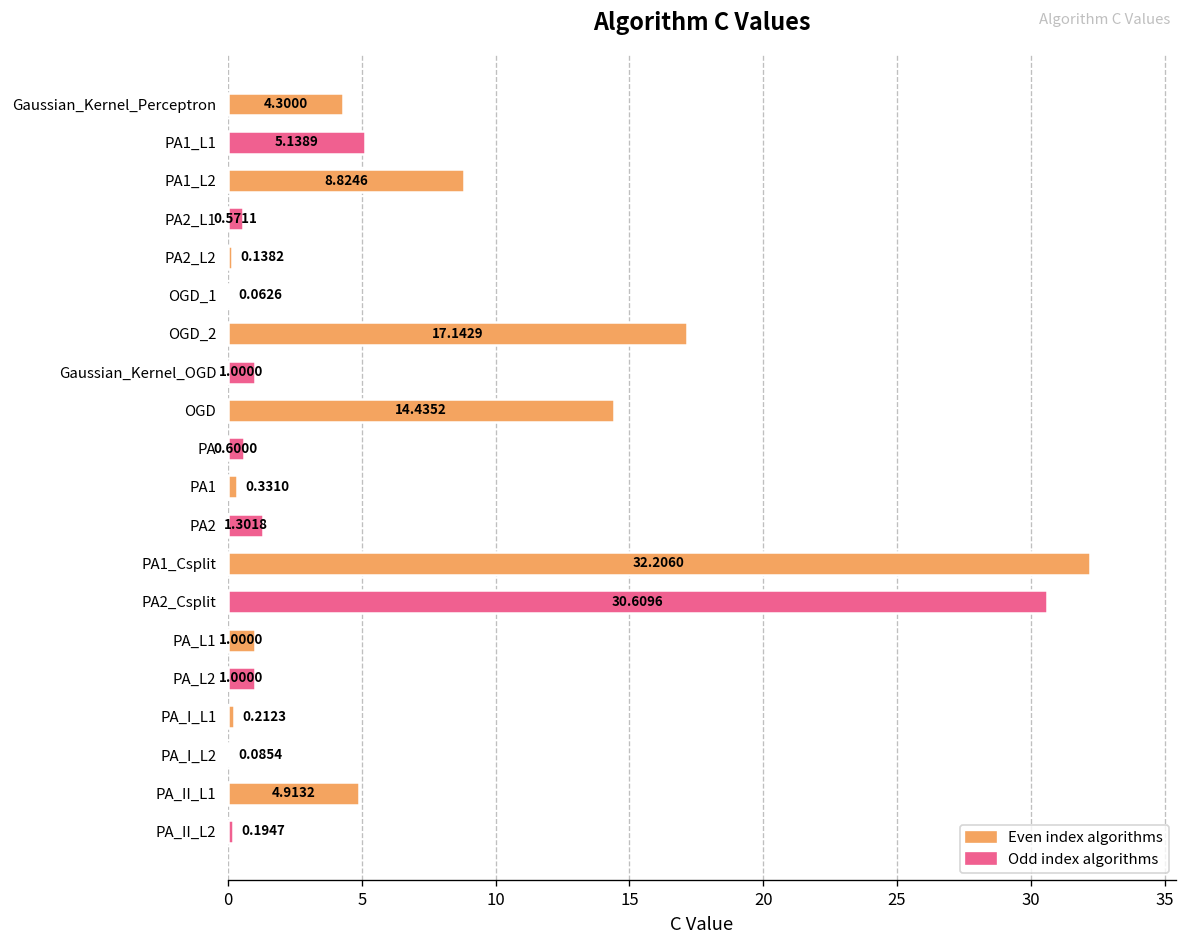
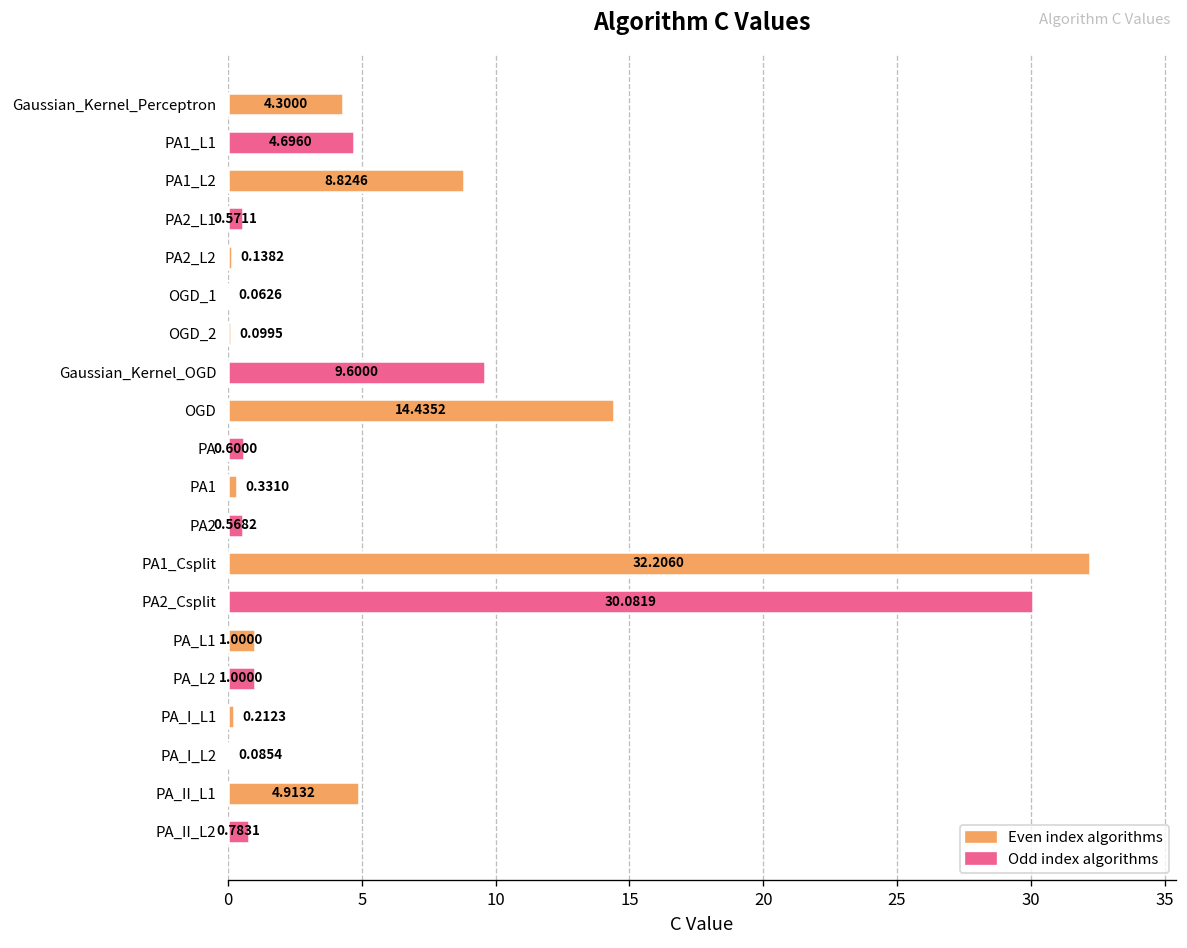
PA1_L1: 5.1389 -> 4.6960
OGD_2: 17.1429 -> 0.0995
Gaussian_Kernel_OGD: 1.0000 -> 9.6000
PA2: 1.3018 -> 0.5682
PA2_Csplit: 30.6096 -> 30.0819
PA_II_L2: 0.1947 -> 0.7831
